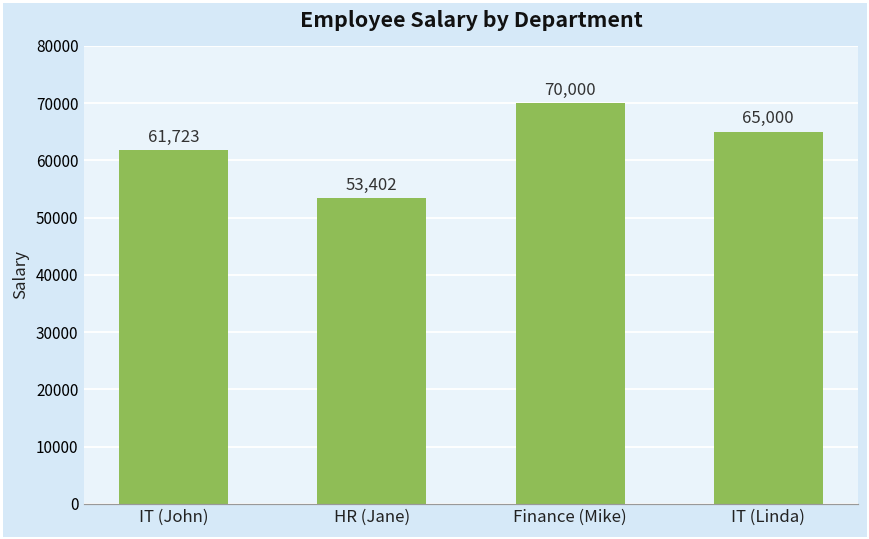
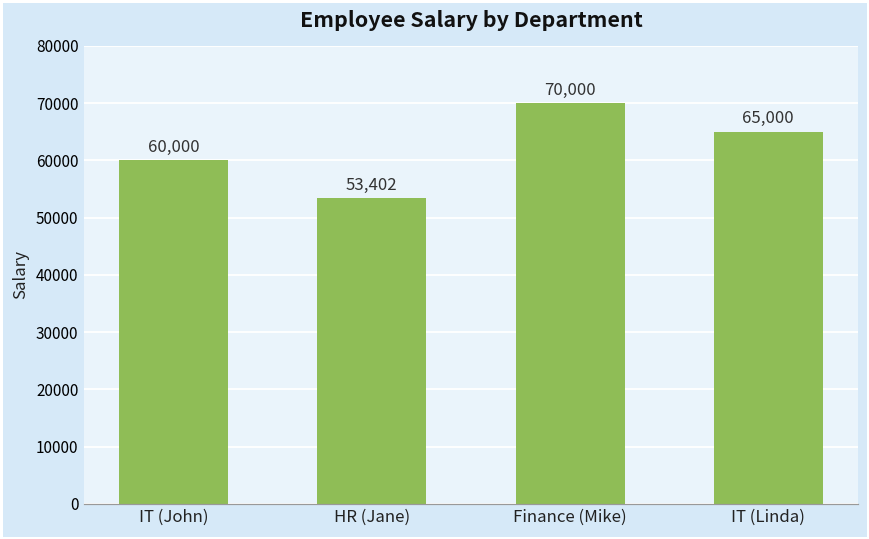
IT (John): 61,723 -> 60,000
